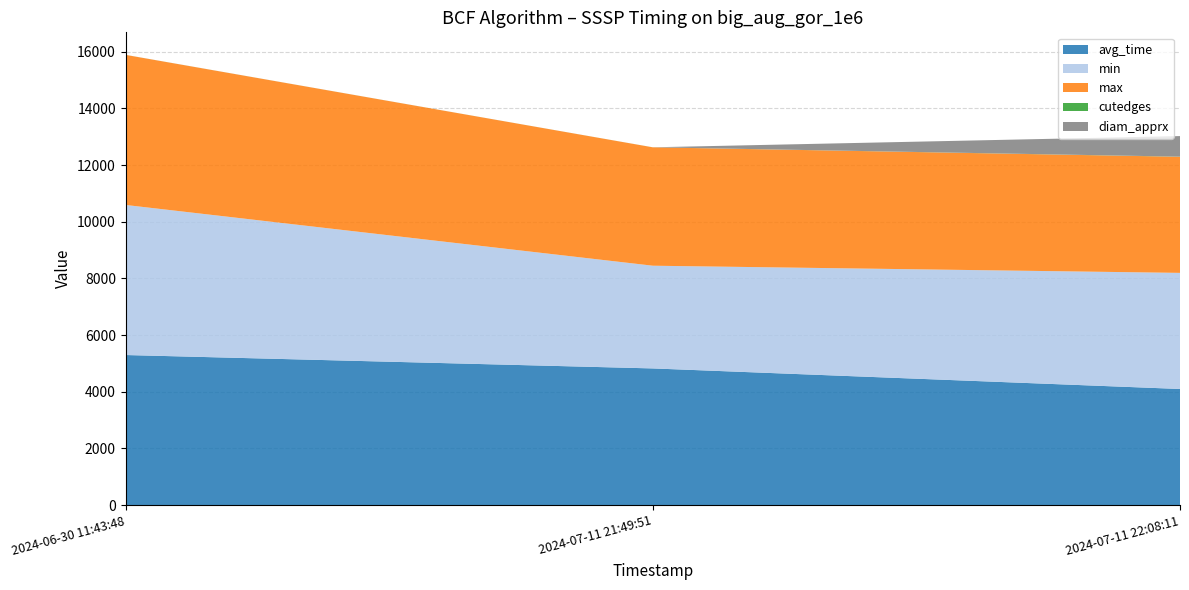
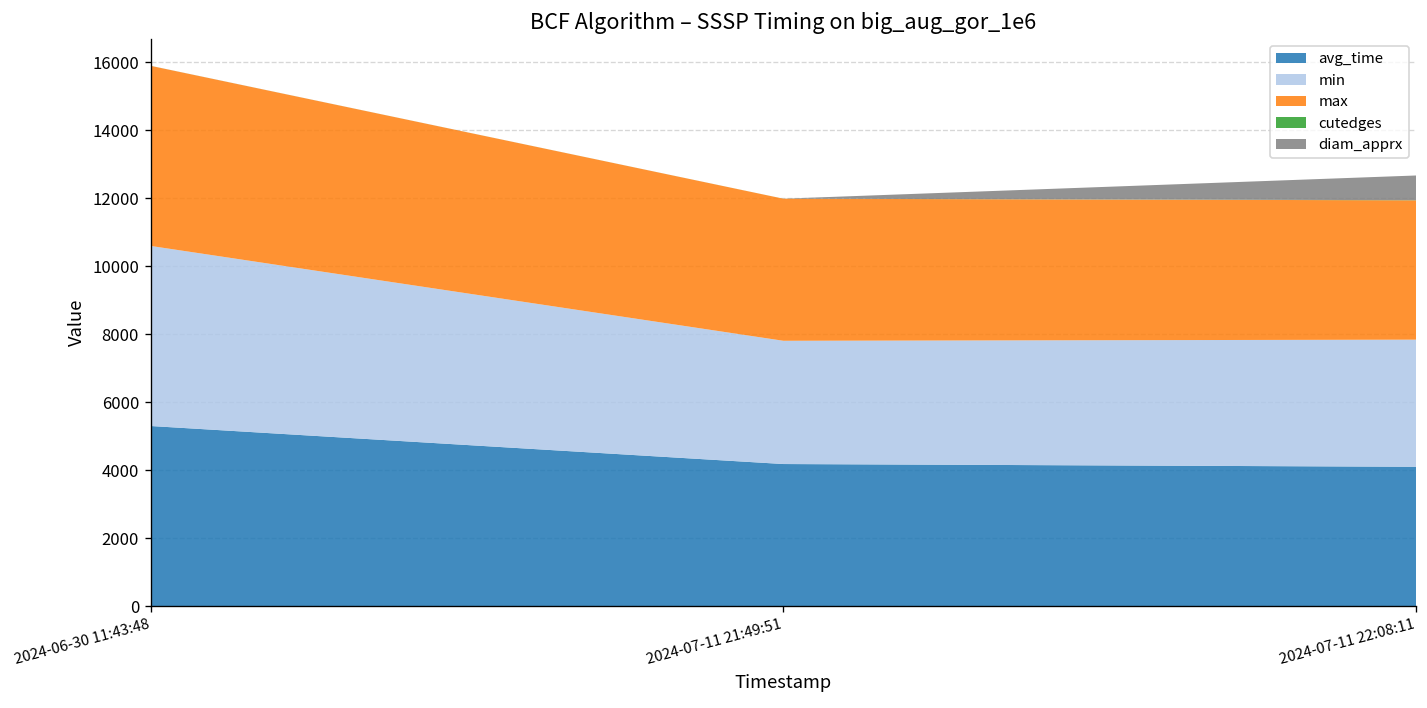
avg_time, 2024-07-11 21:49:51: 4800 -> 4200
min, 2024-07-11 22:08:11: 4100 -> 3700
